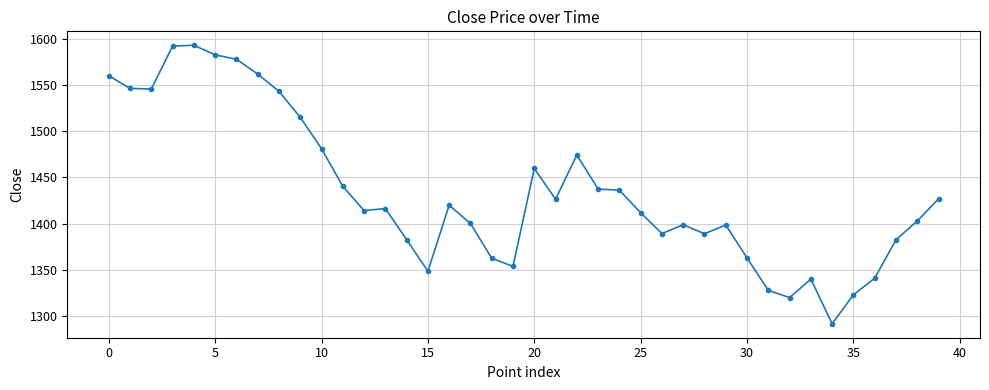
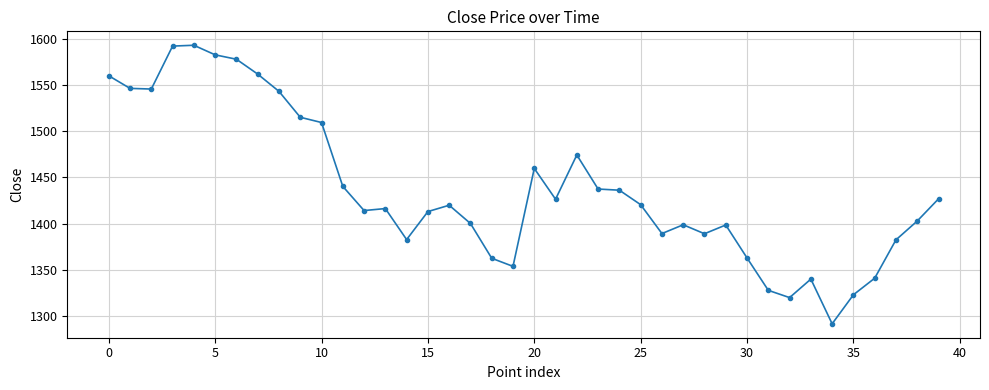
10: 1480 -> 1510
15: 1350 -> 1410
25: 1410 -> 1420
